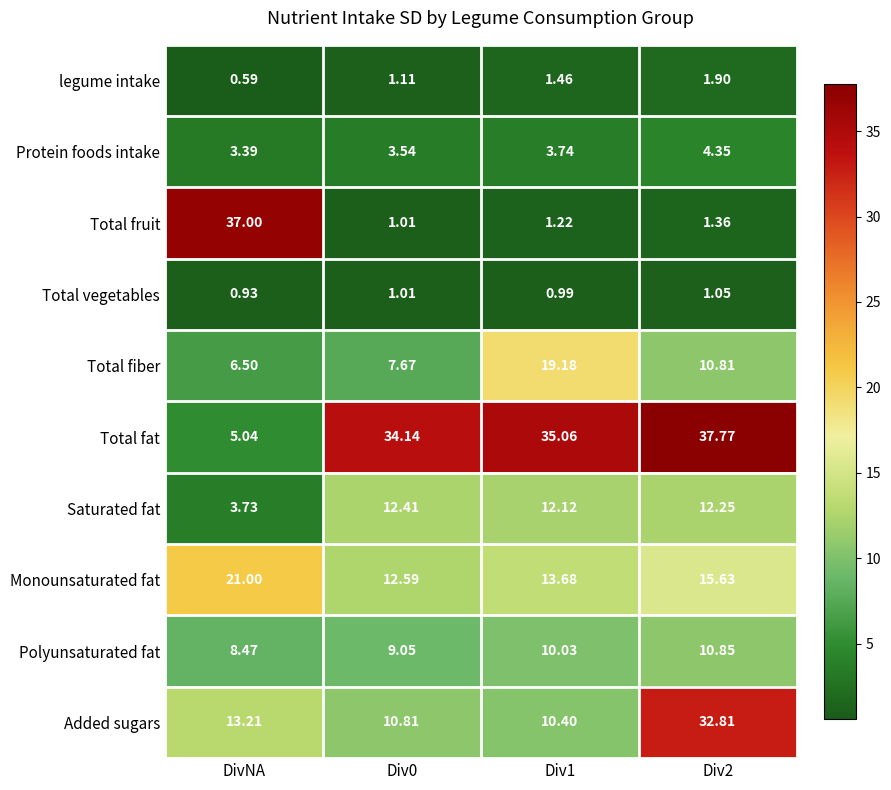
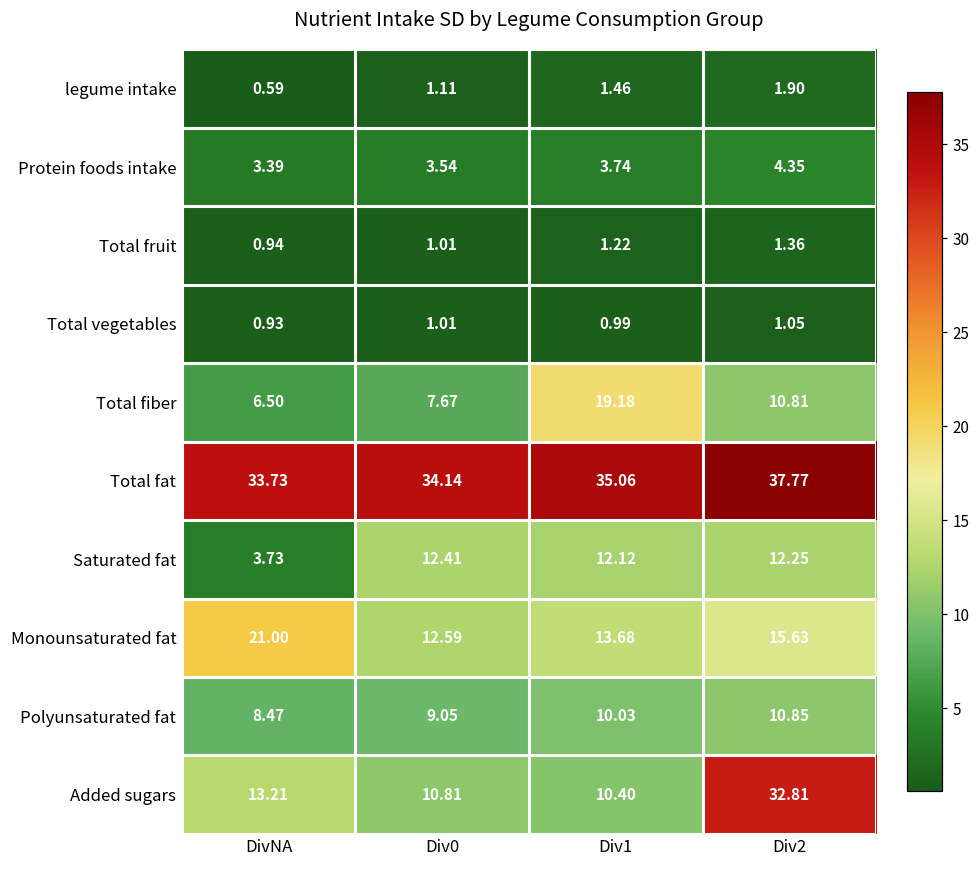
Total fruit, DivNA: 37.00 -> 0.94
Total fat, DivNA: 5.04 -> 33.73
